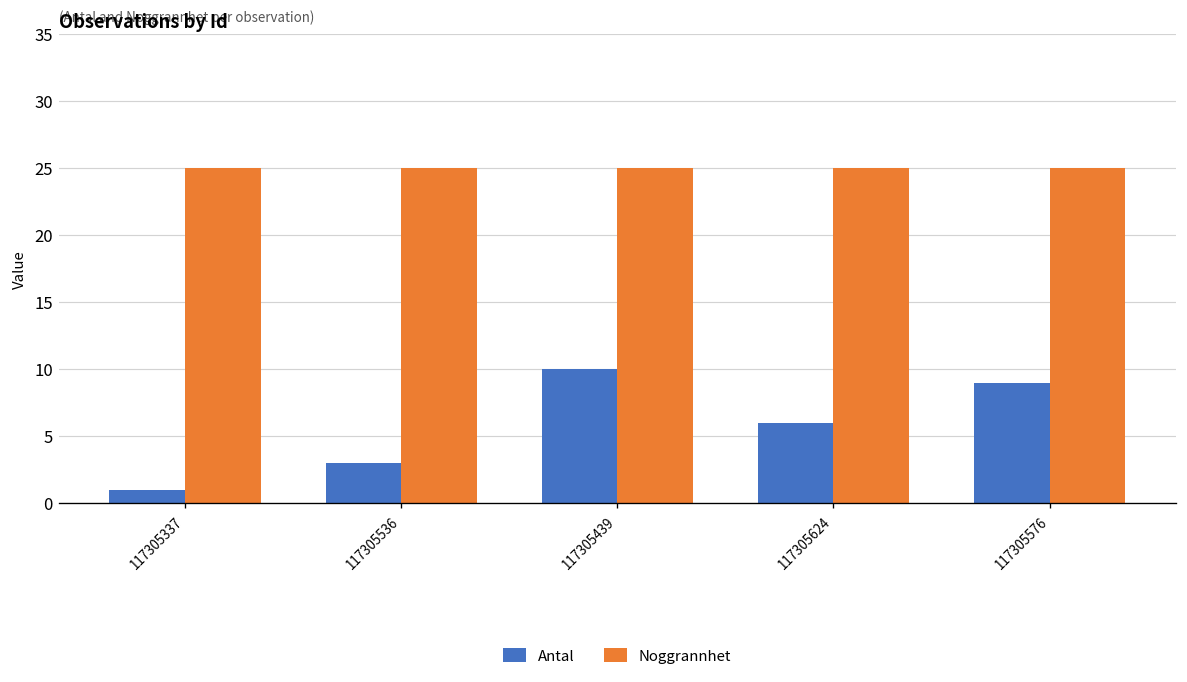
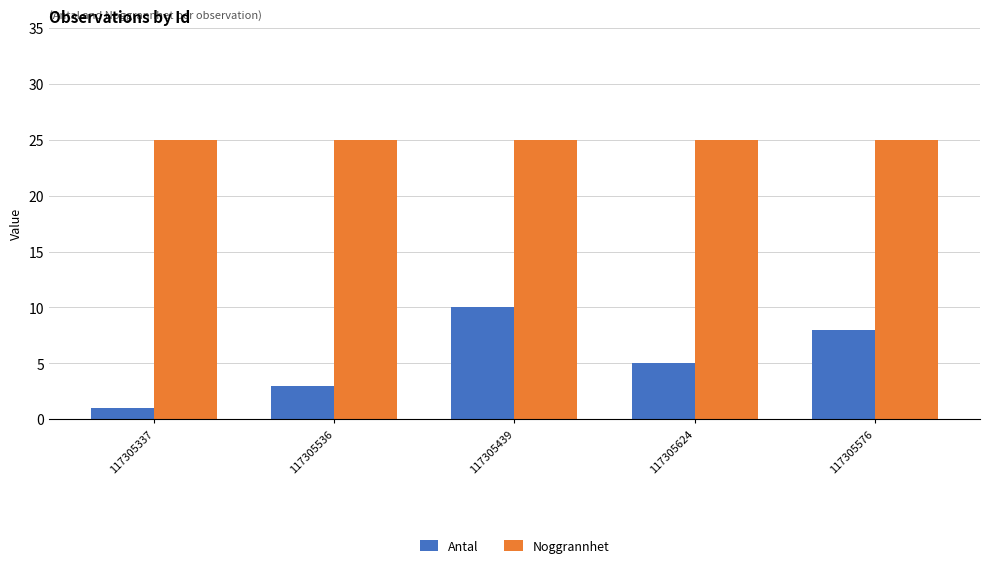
Antal, 117305624: 6 -> 5
Antal, 117305576: 9 -> 8
